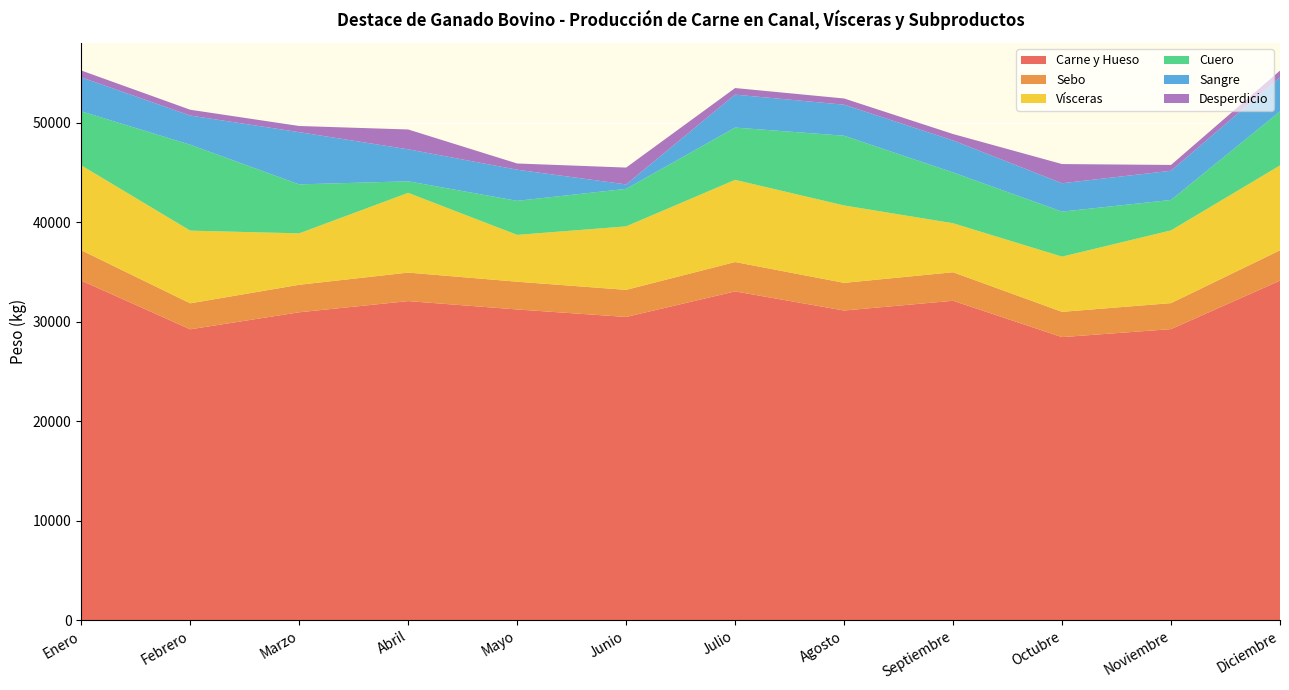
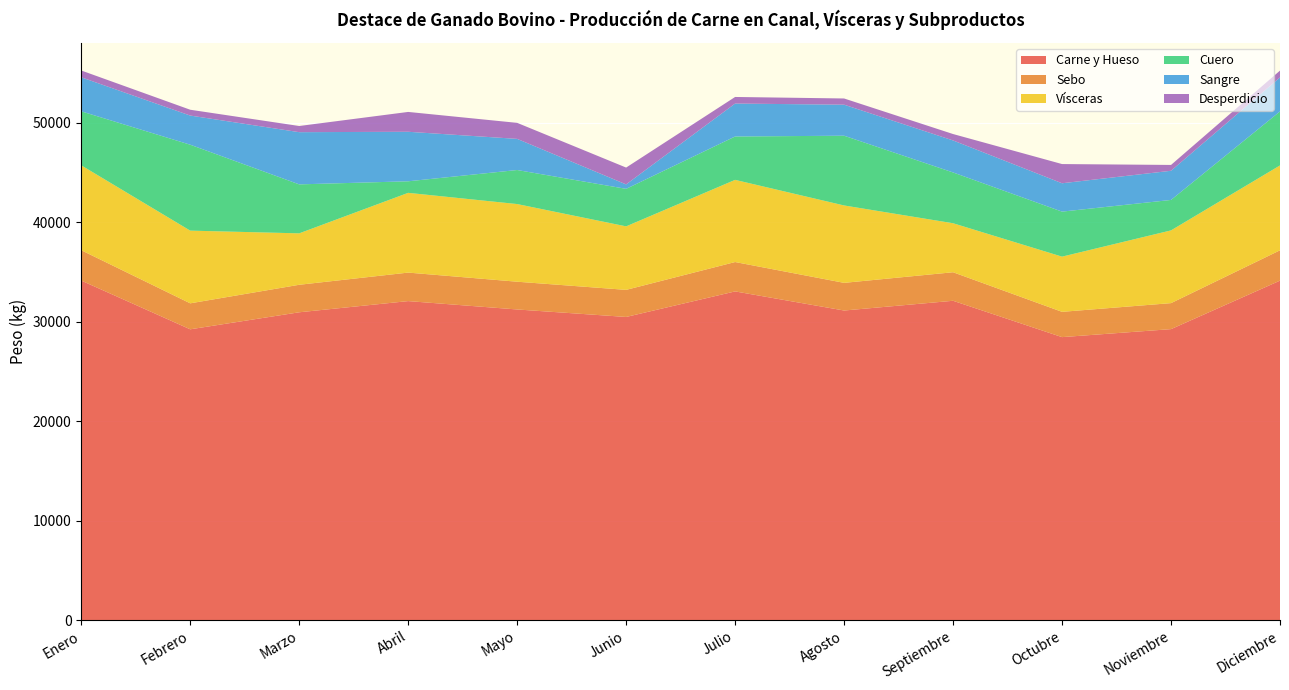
Sangre, Abril: 3000 -> 5000
Vísceras, Mayo: 5000 -> 8000
Desperdicio, Mayo: 1000 -> 2000
Cuero, Julio: 5000 -> 4000
